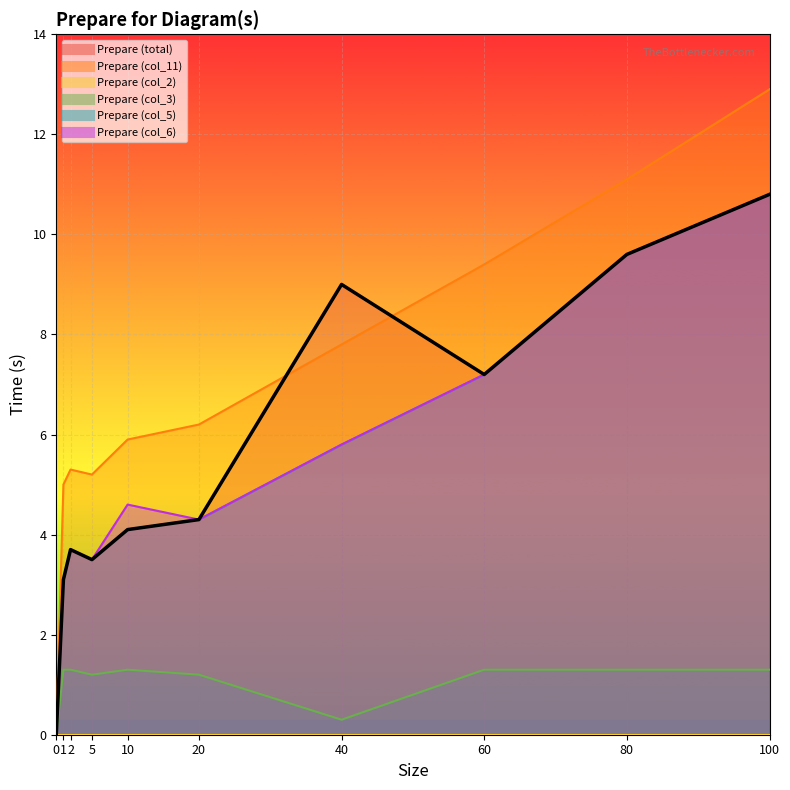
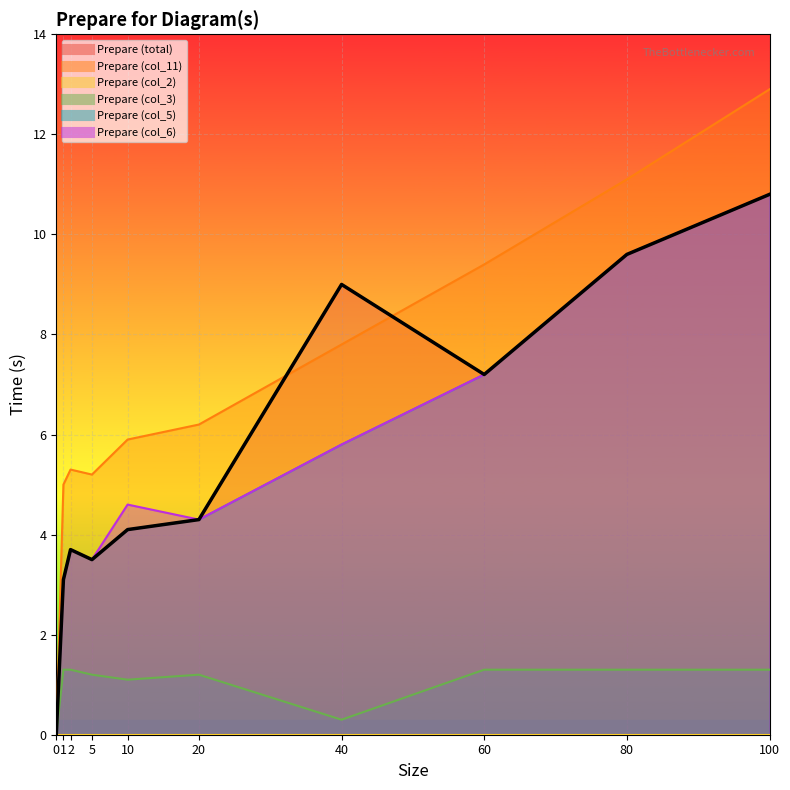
Prepare (col_3), 10: 1.3 -> 1.1
